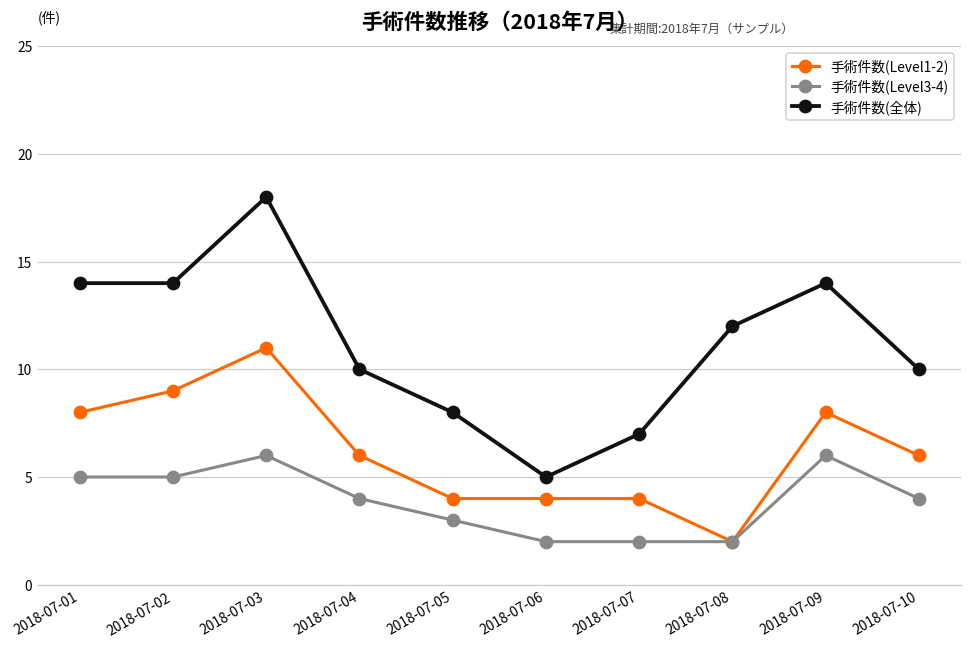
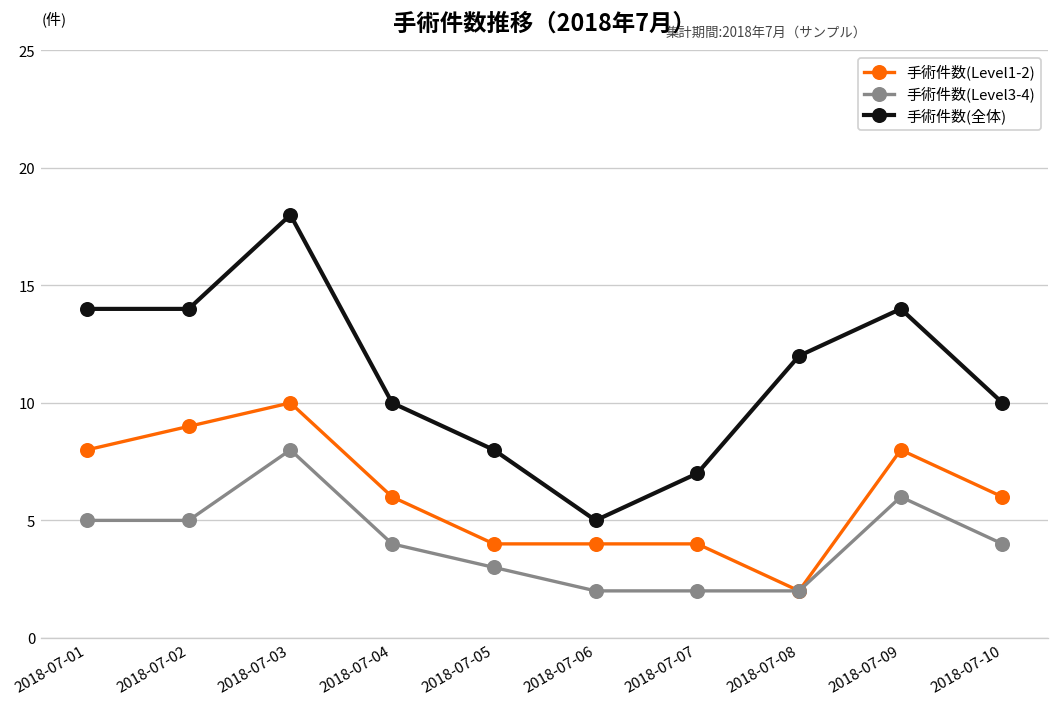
手術件数(Level1-2), 2018-07-03: 11 -> 10
手術件数(Level3-4), 2018-07-03: 6 -> 8
